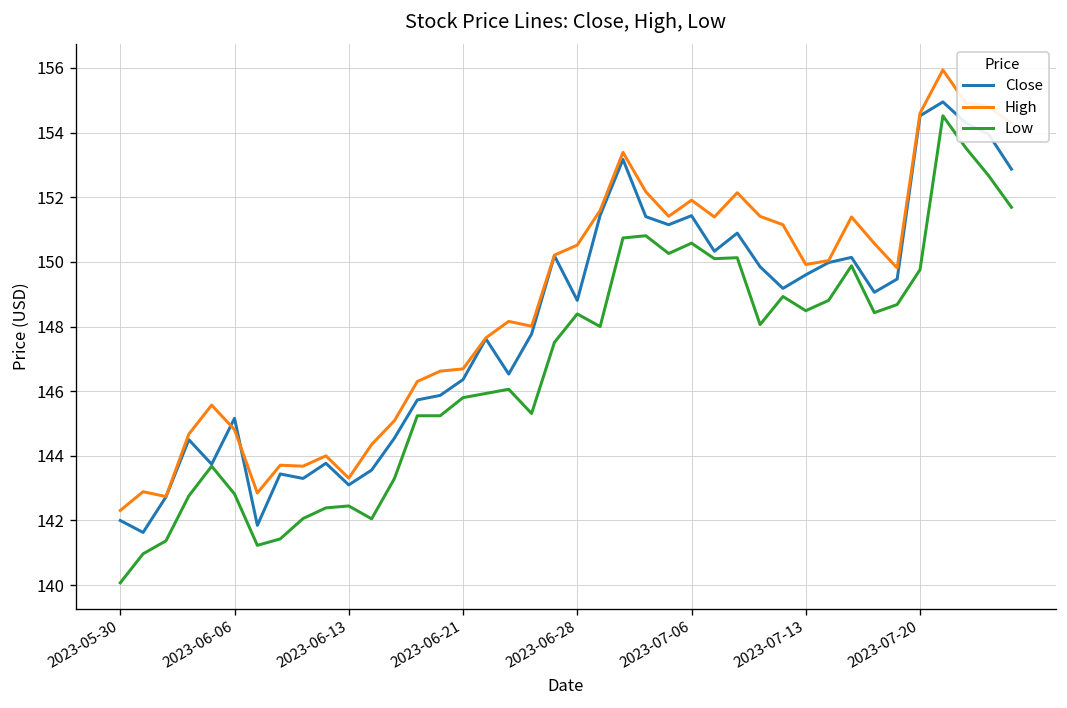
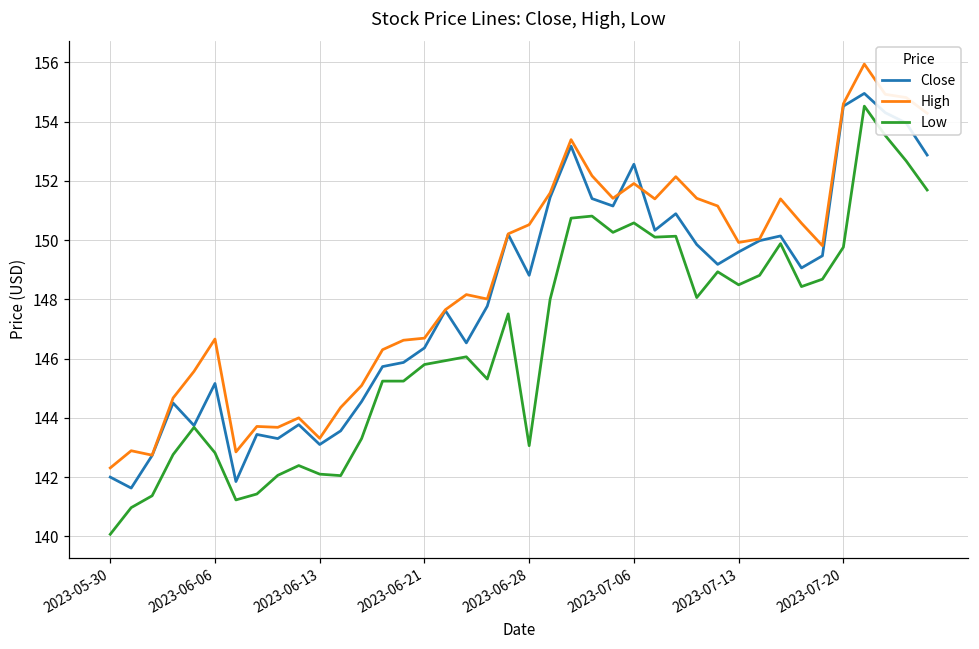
High, 2023-06-06: 144.8 -> 146.7
Low, 2023-06-13: 142.5 -> 142.1
Low, 2023-06-28: 148.4 -> 143.1
Close, 2023-07-06: 151.4 -> 152.6
